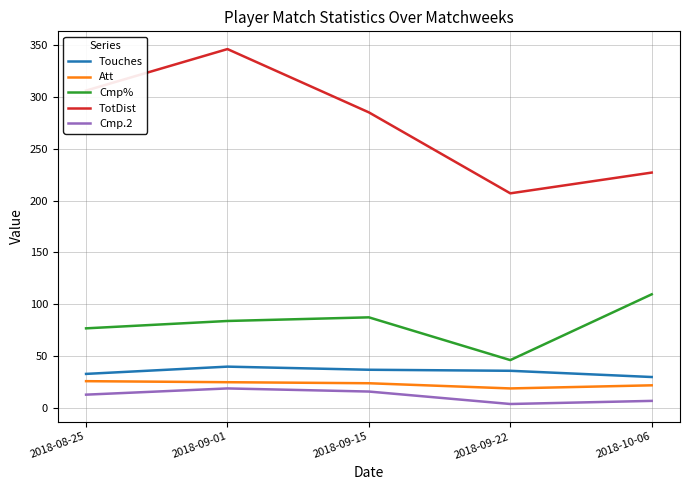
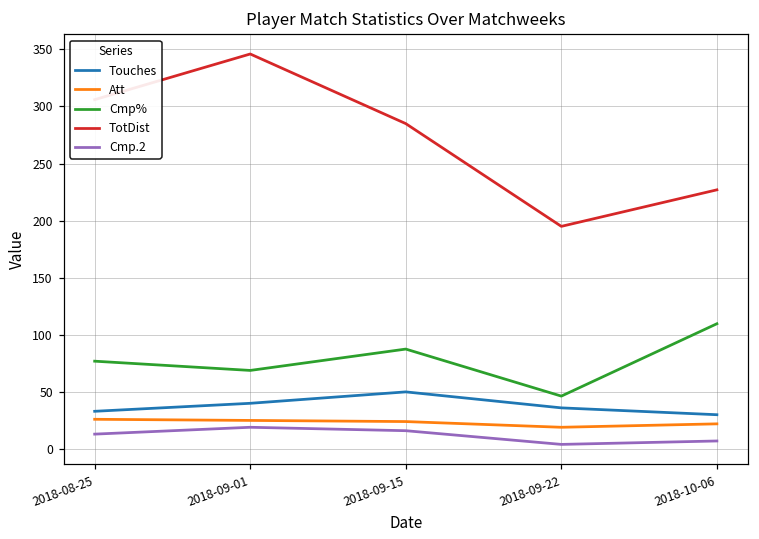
Cmp%, 2018-09-01: 84 -> 69
Touches, 2018-09-15: 37 -> 50
TotDist, 2018-09-22: 207 -> 195
